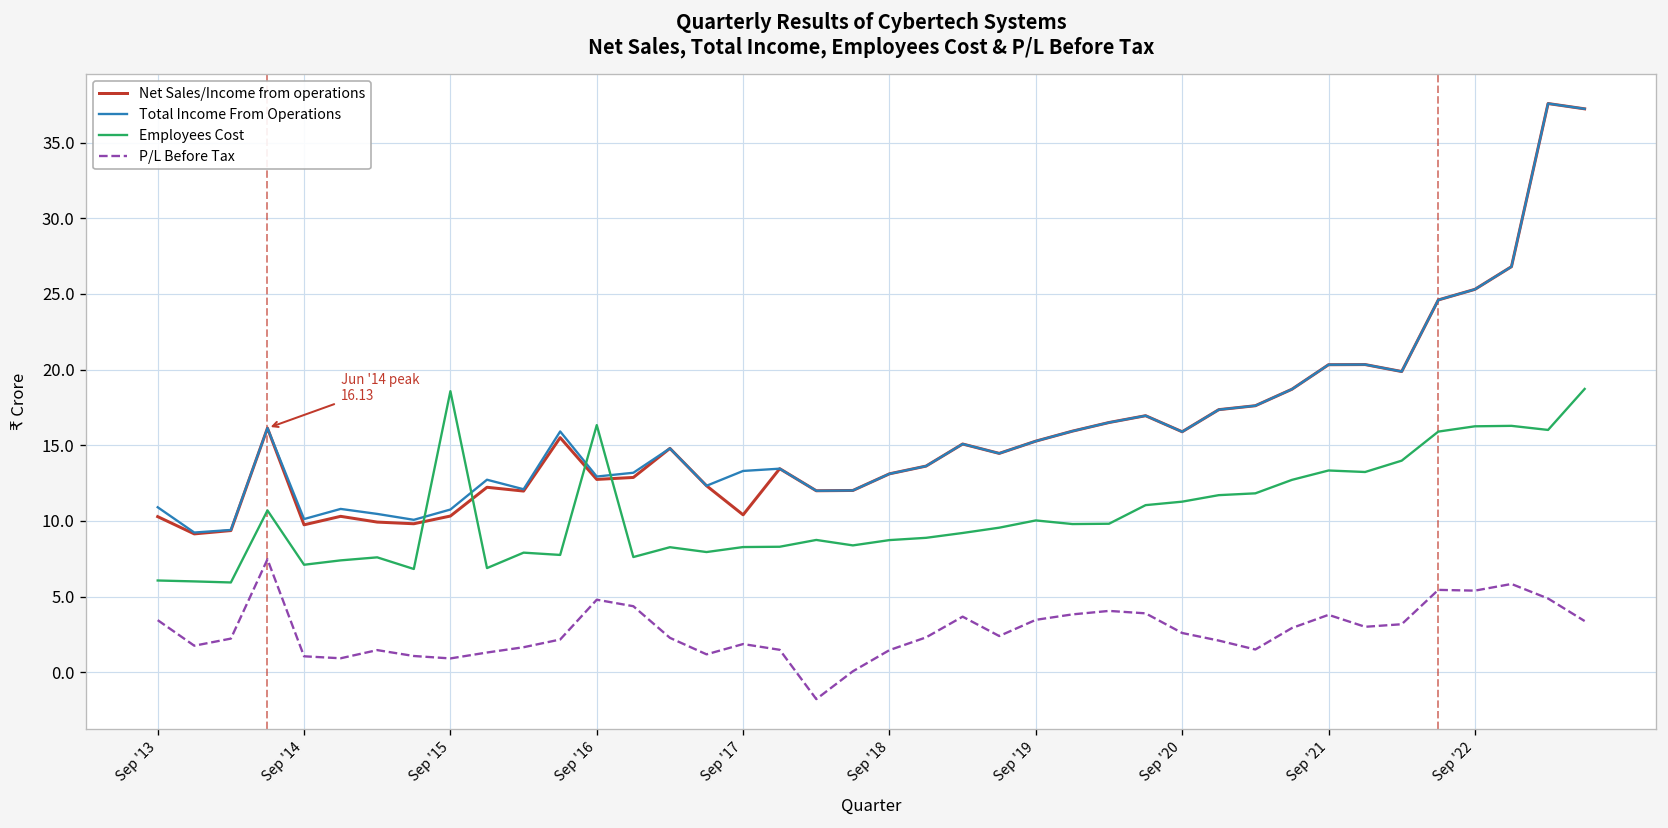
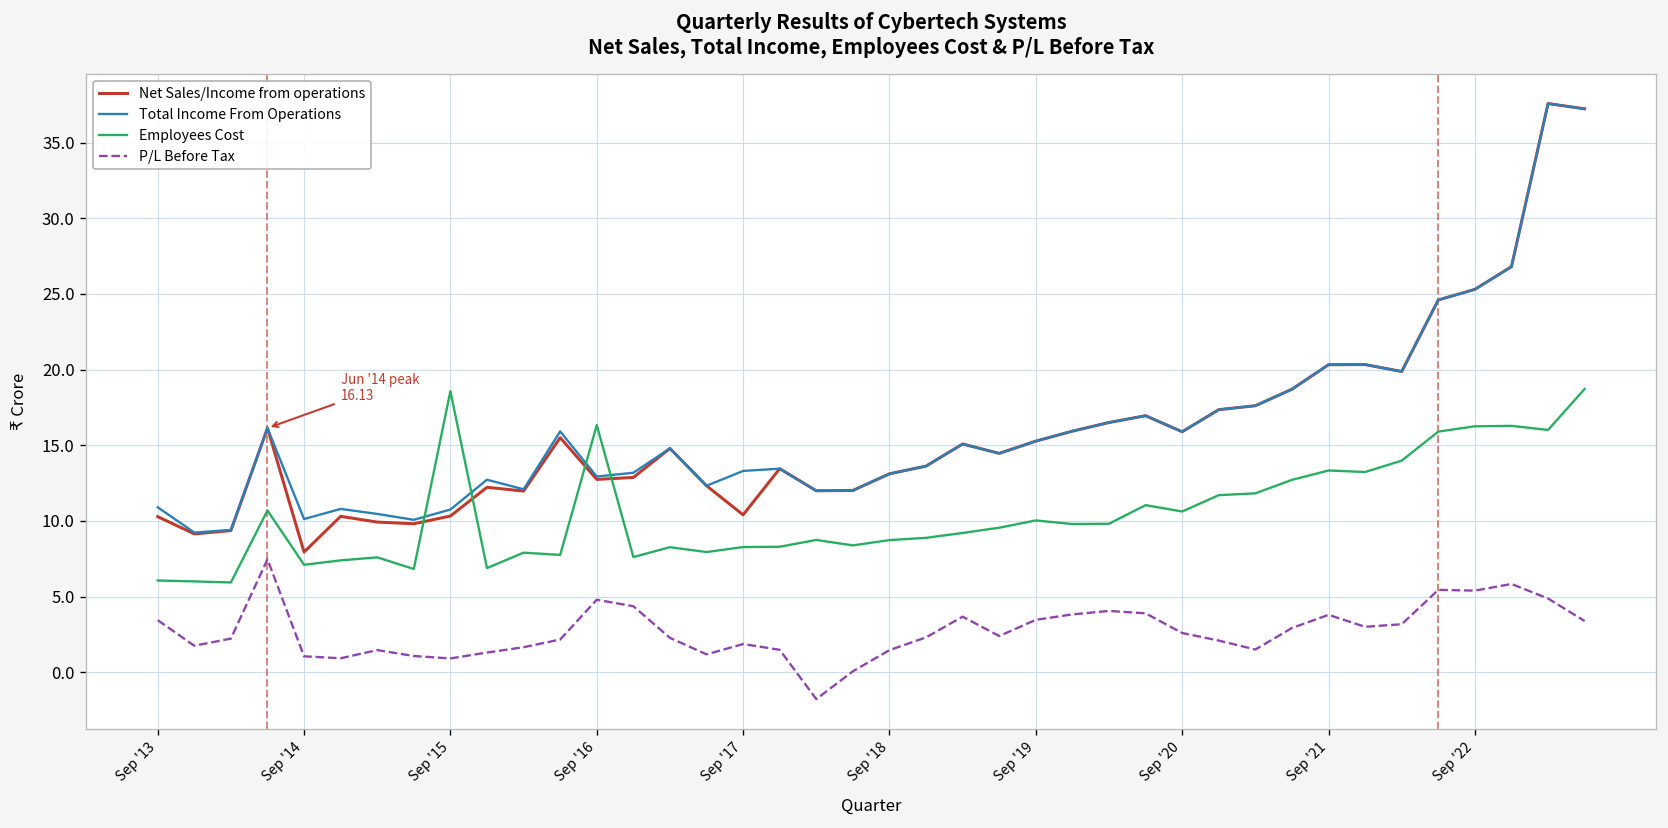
Net Sales/Income from operations, Sep '14: 9.7 -> 7.9
Employees Cost, Sep '20: 11.3 -> 10.6
